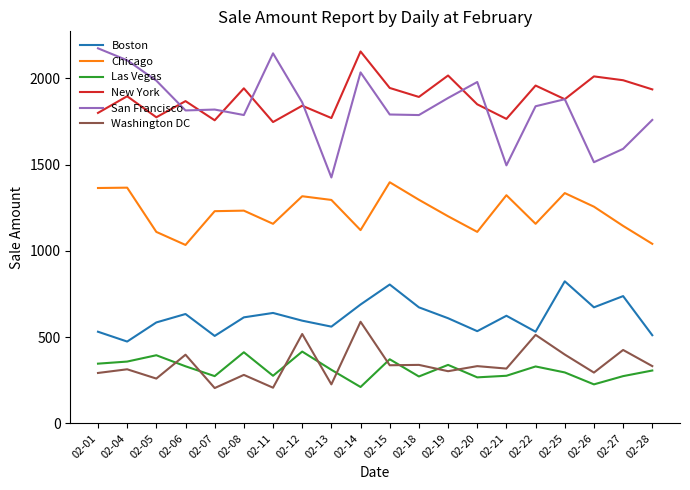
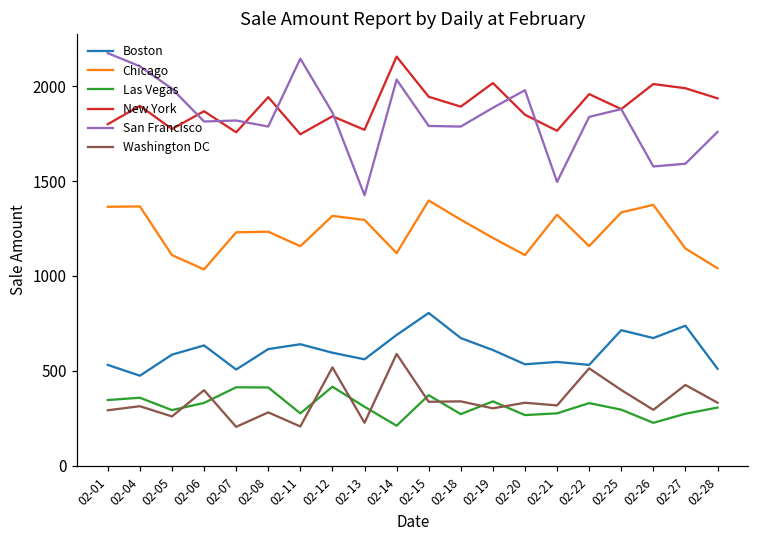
Las Vegas, 02-05: 390 -> 290
Las Vegas, 02-07: 270 -> 410
Boston, 02-21: 620 -> 550
Boston, 02-25: 820 -> 710
Chicago, 02-26: 1260 -> 1370
San Francisco, 02-26: 1510 -> 1580
